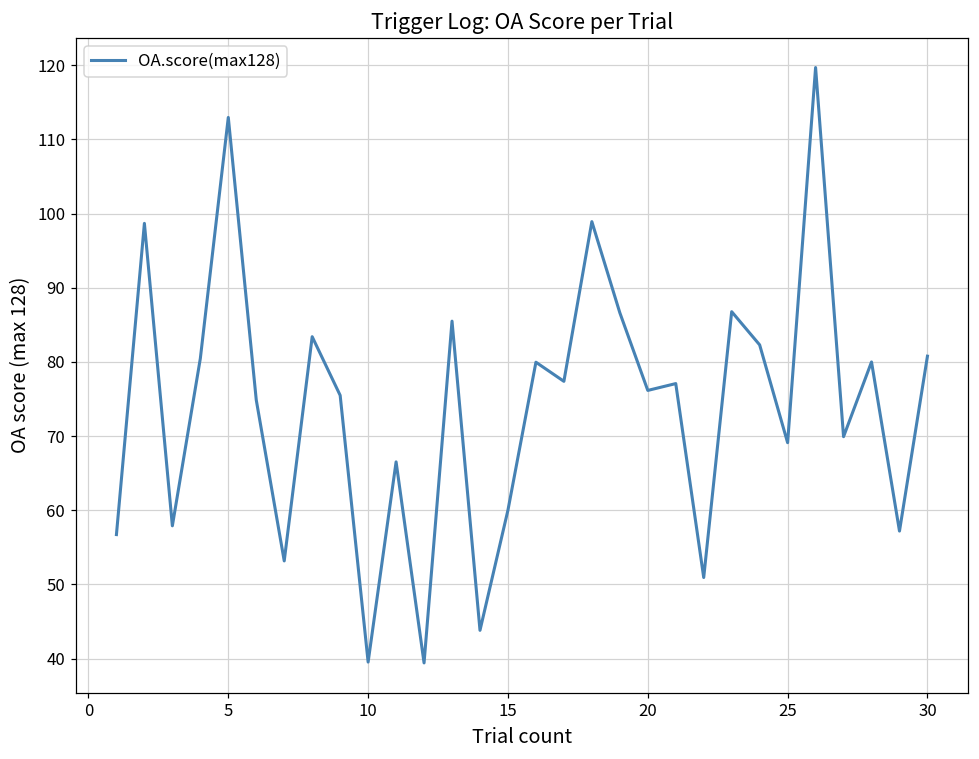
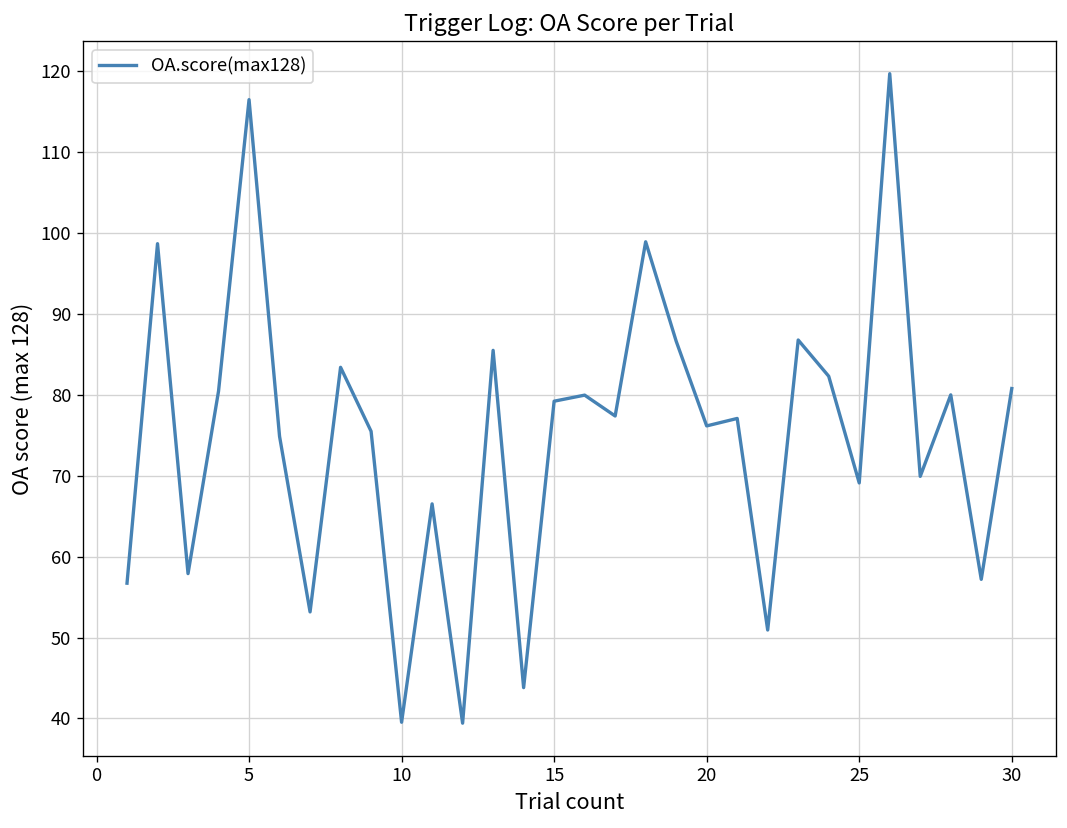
5: 113 -> 116
15: 60 -> 79
